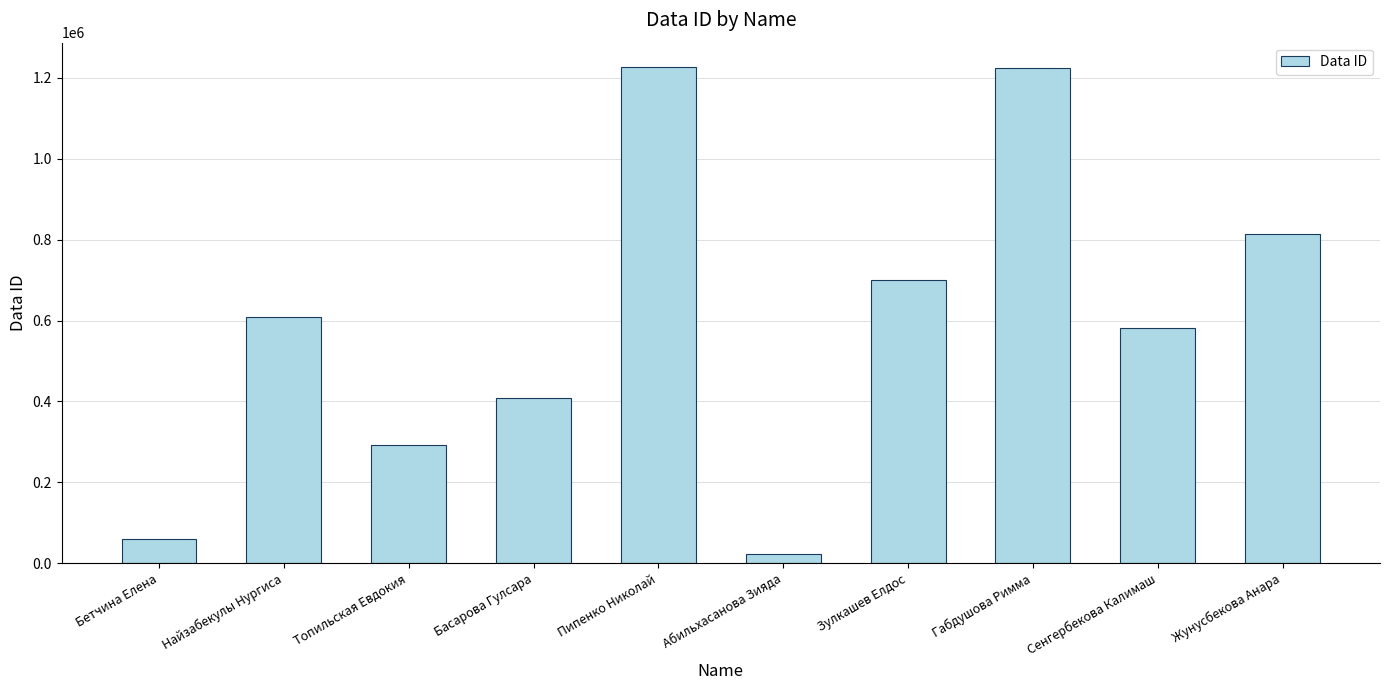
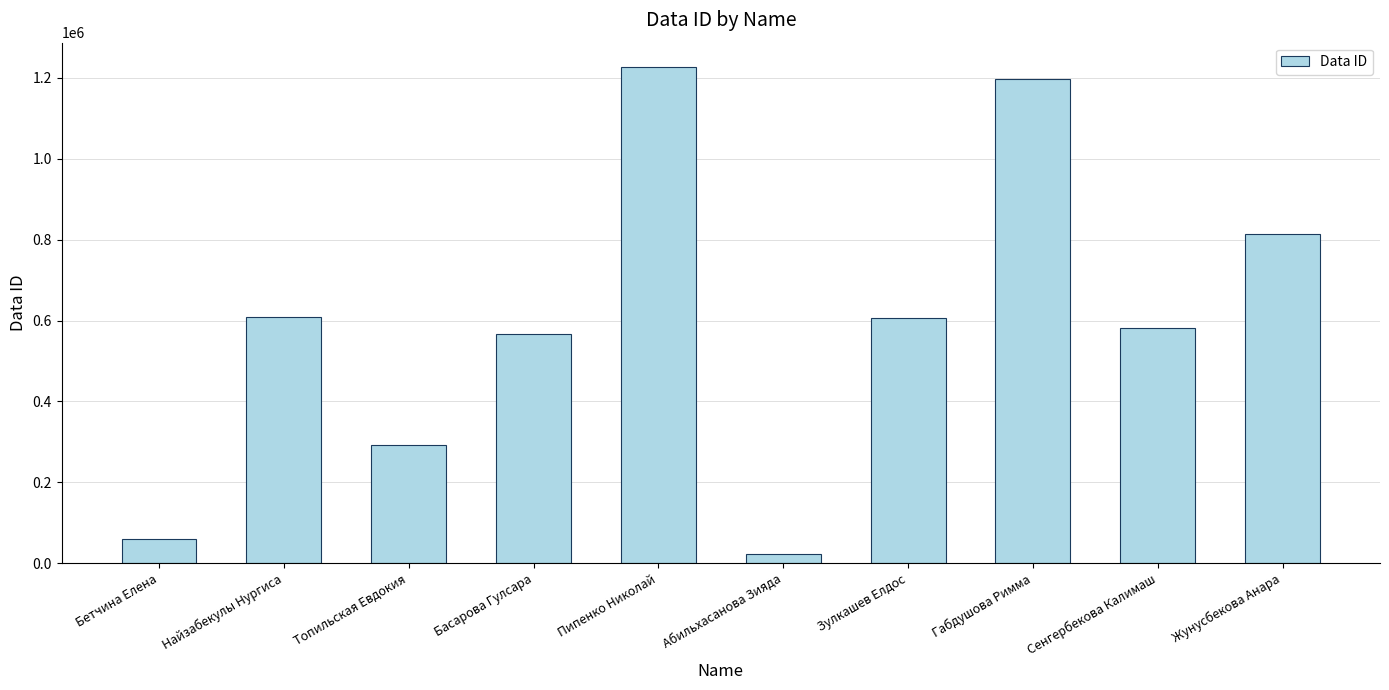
Басарова Гулсара: 410000 -> 570000
Зулкашев Елдос: 700000 -> 610000
Габдушова Римма: 1220000 -> 1200000
